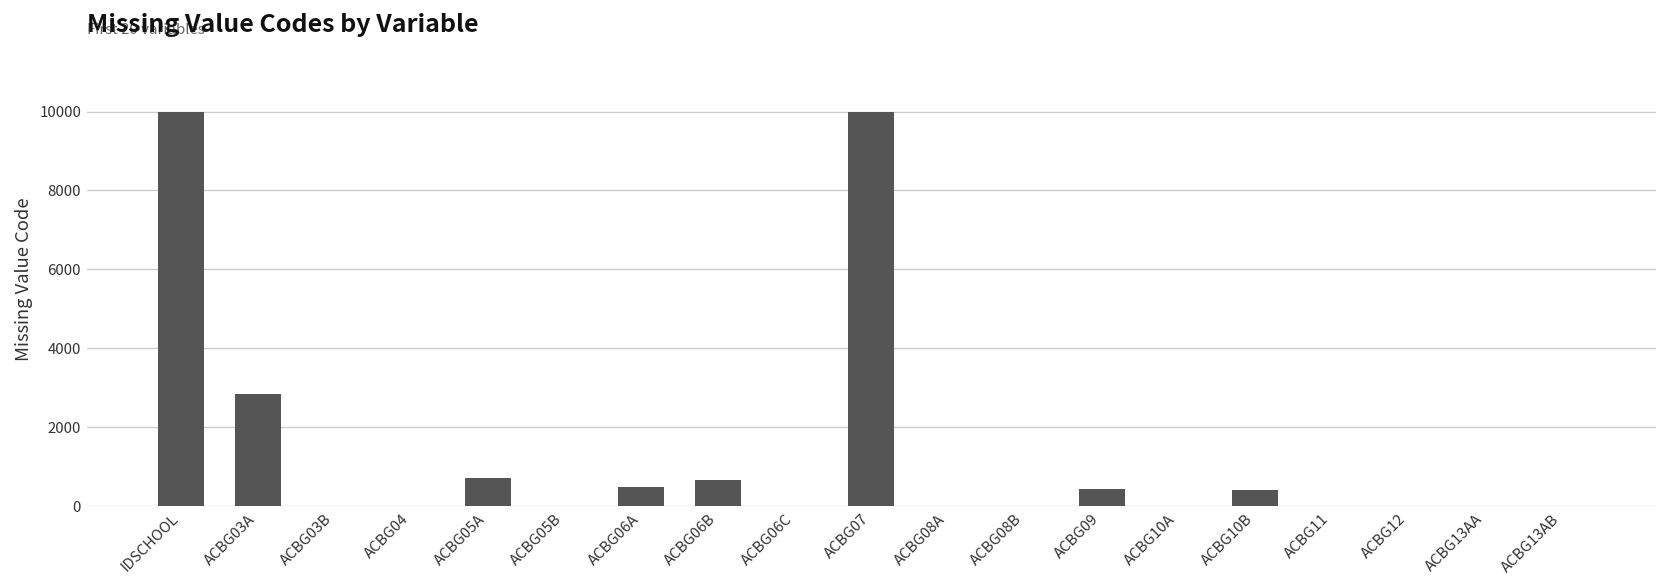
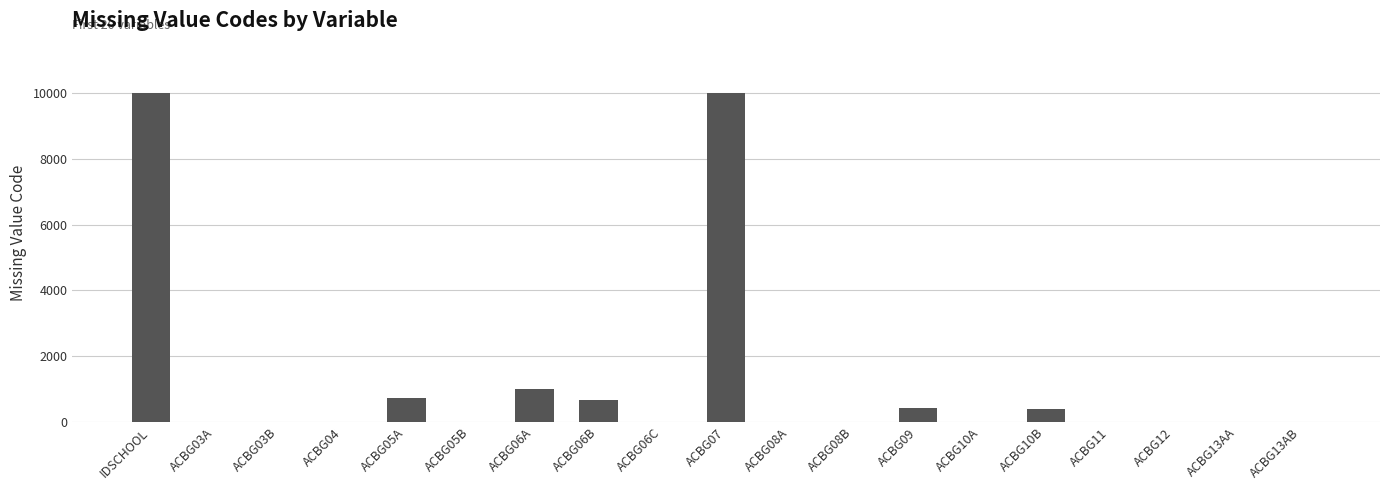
ACBG03A: 2800 -> 0
ACBG06A: 500 -> 1000
